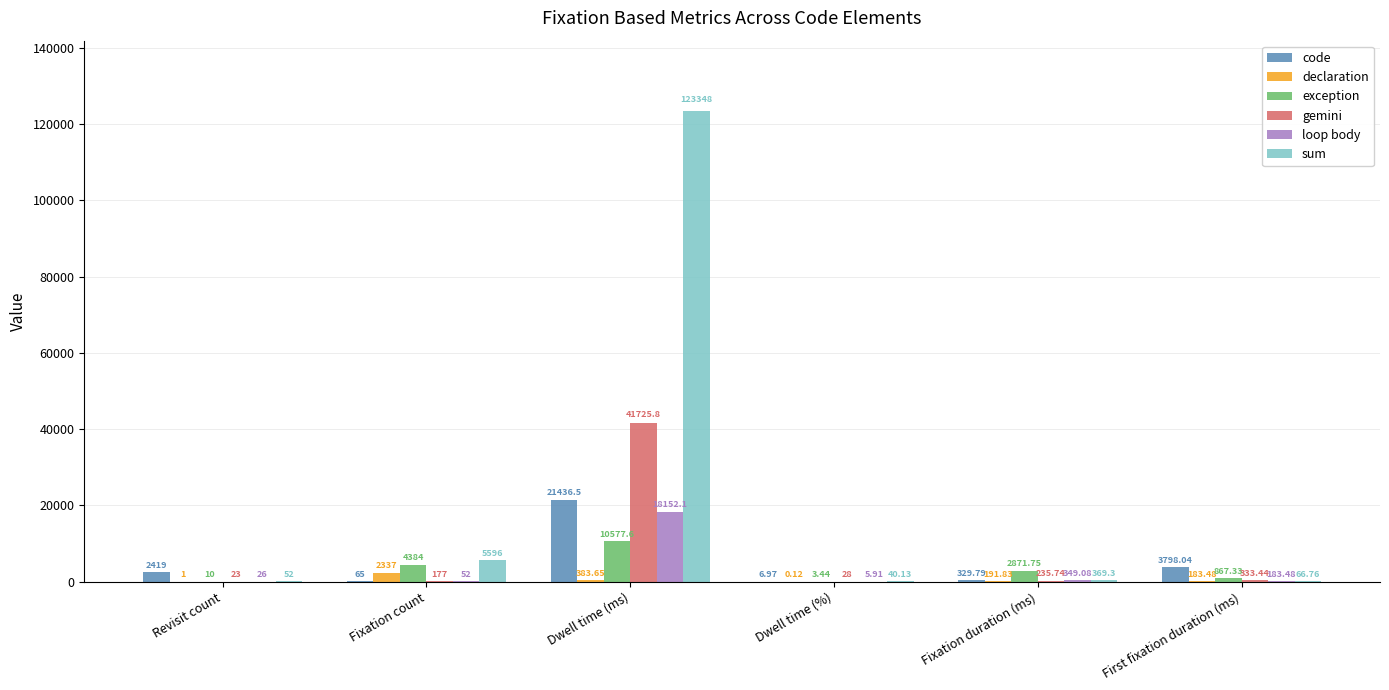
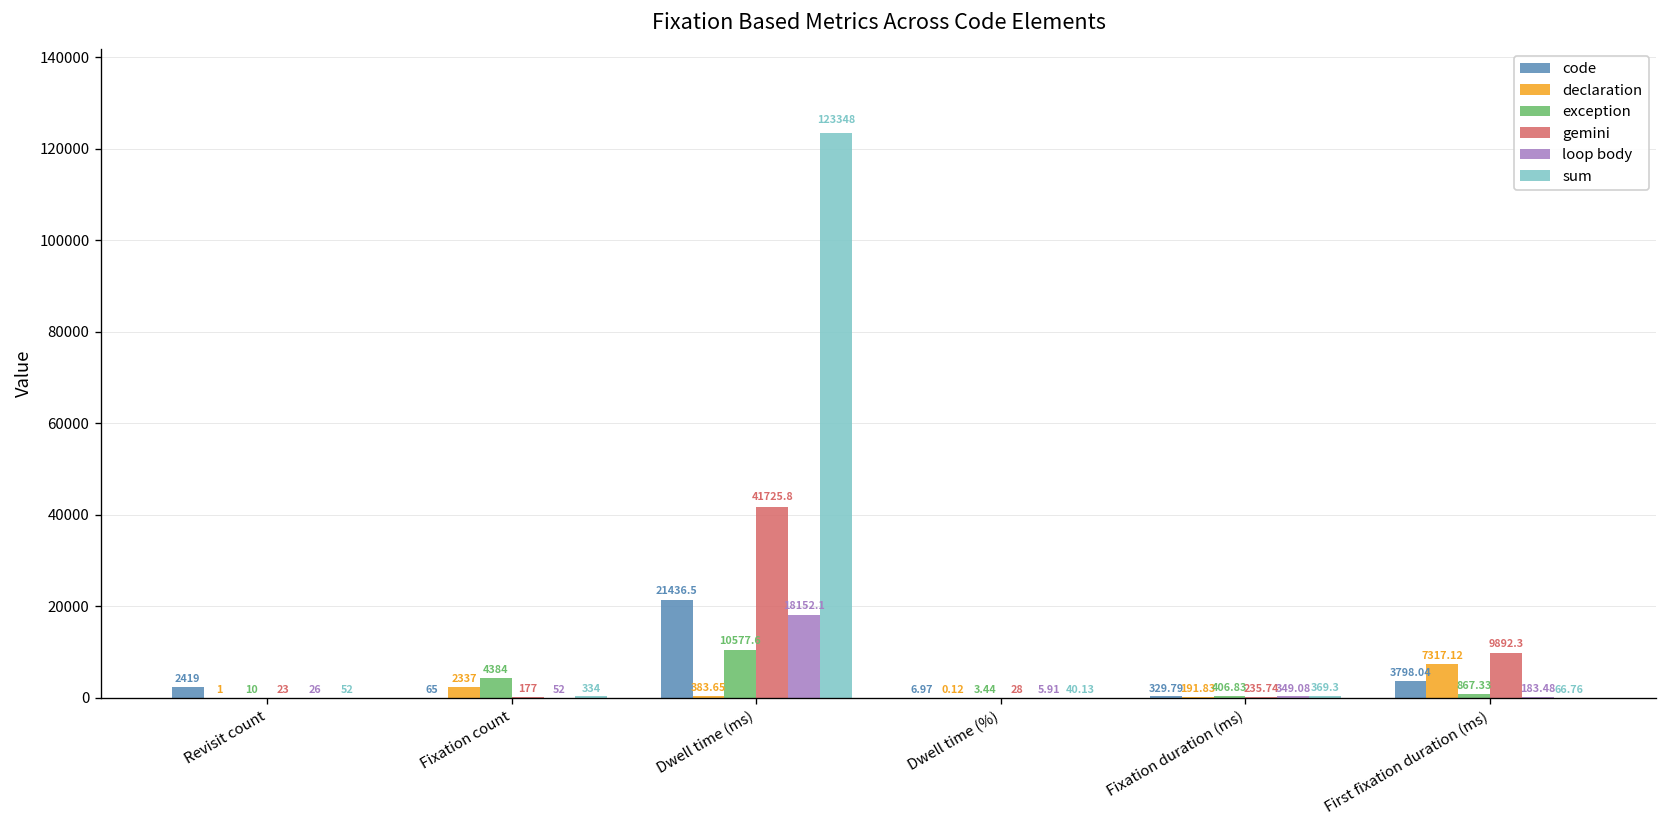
sum, Fixation count: 5596 -> 334
exception, Fixation duration (ms): 2871.75 -> 406.83
declaration, First fixation duration (ms): 183.48 -> 7317.12
gemini, First fixation duration (ms): 333.44 -> 9892.3
